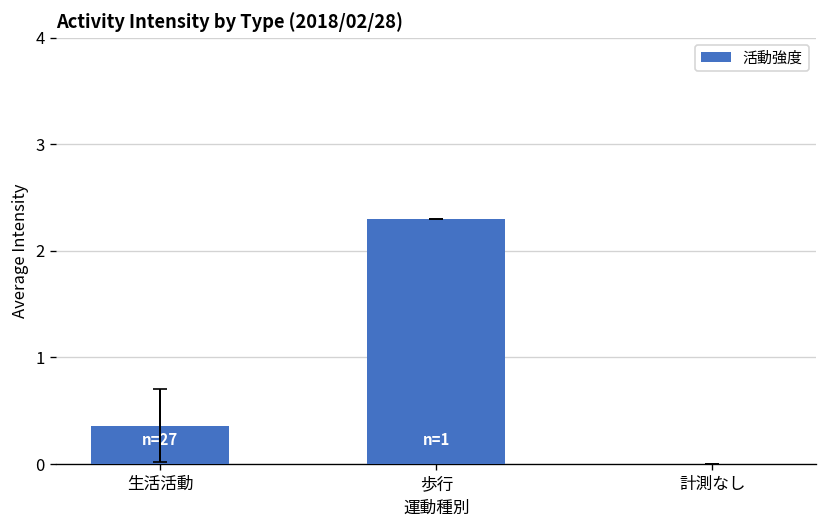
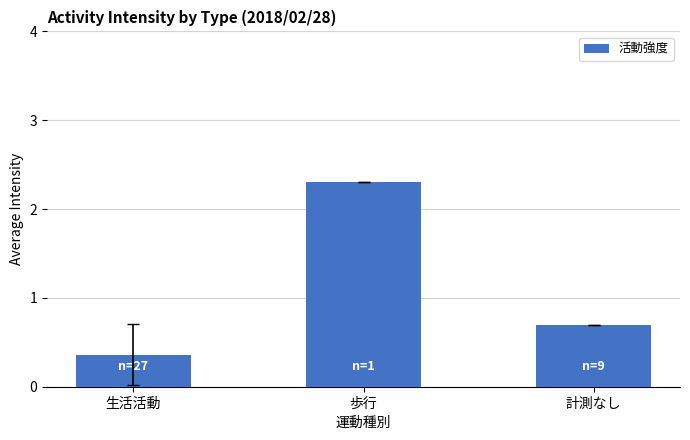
活動強度, 計測なし: 0.0 -> 0.7
